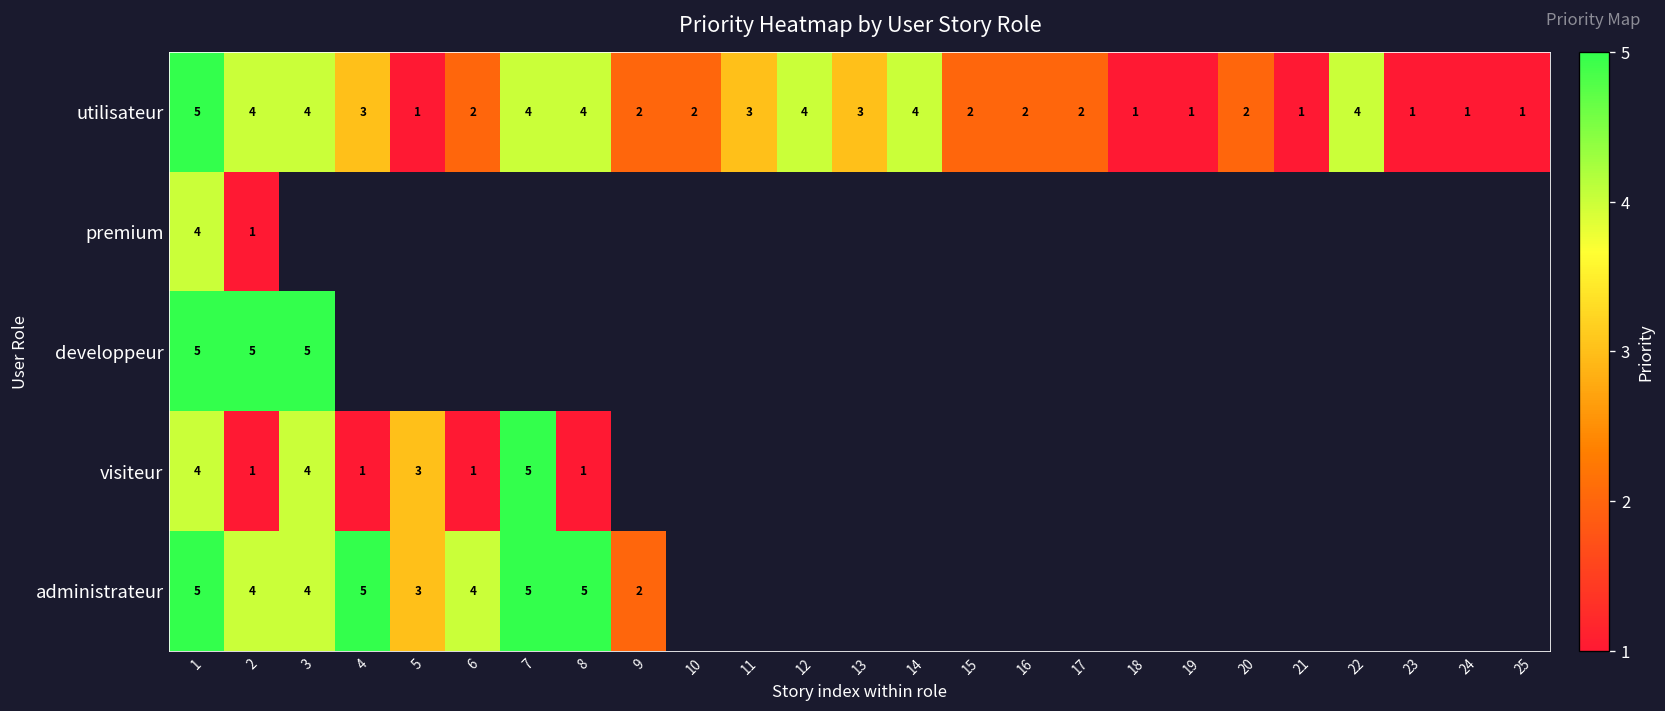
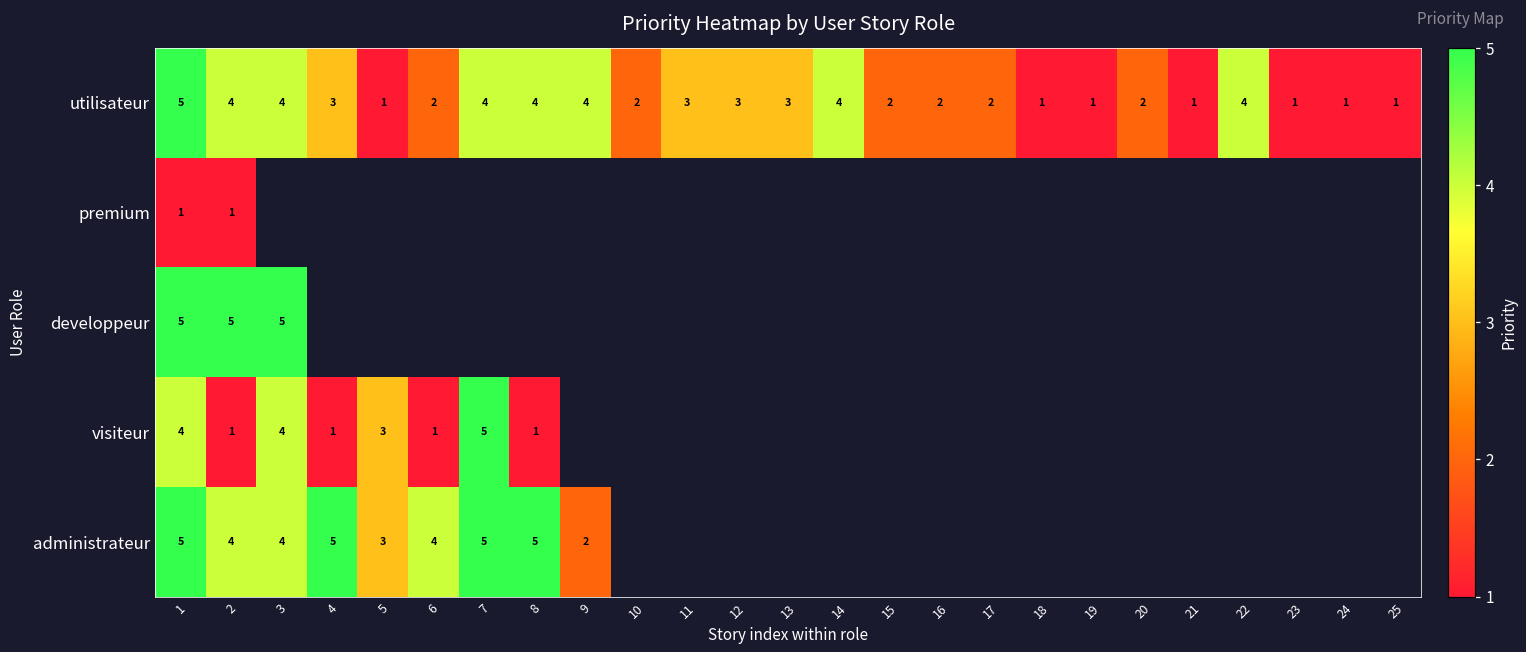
utilisateur, 9: 2 -> 4
utilisateur, 12: 4 -> 3
premium, 1: 4 -> 1
